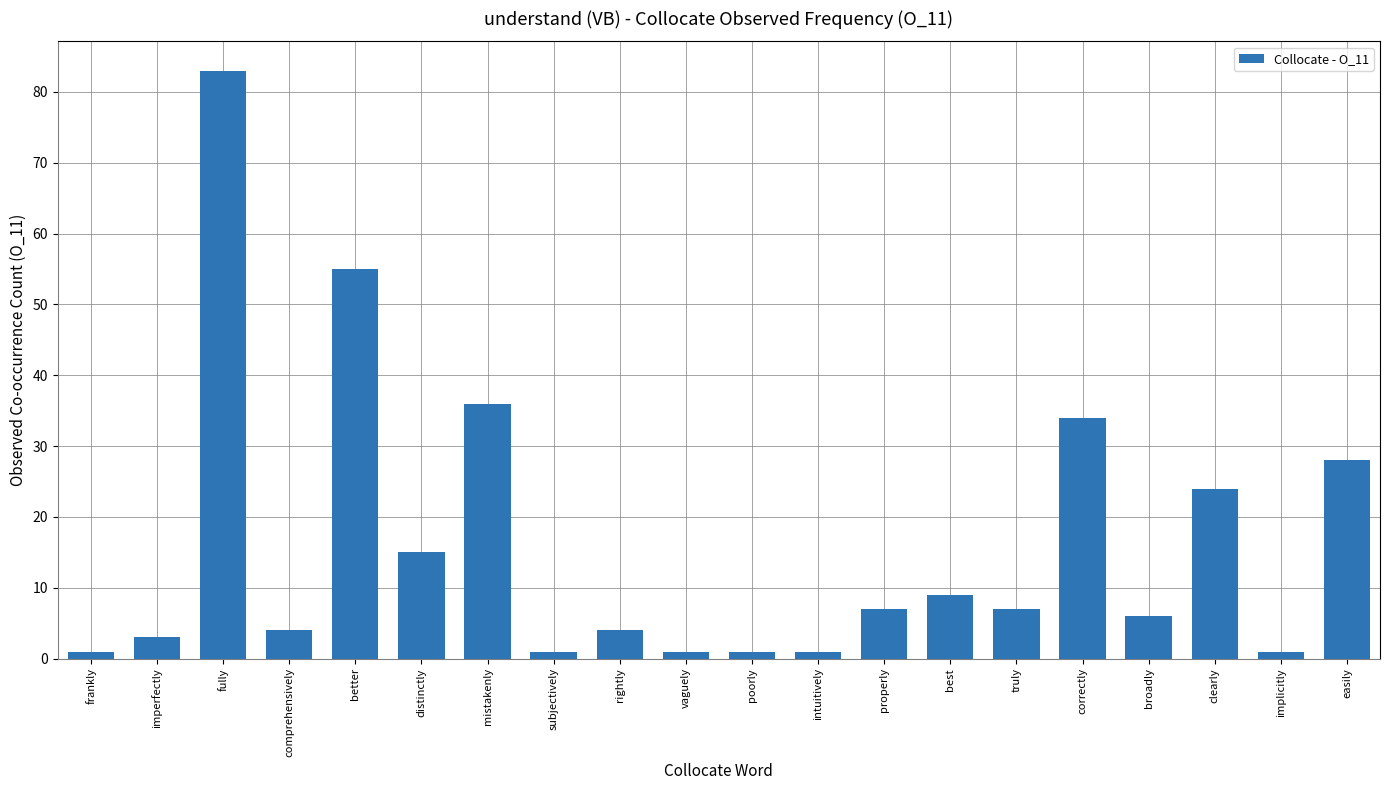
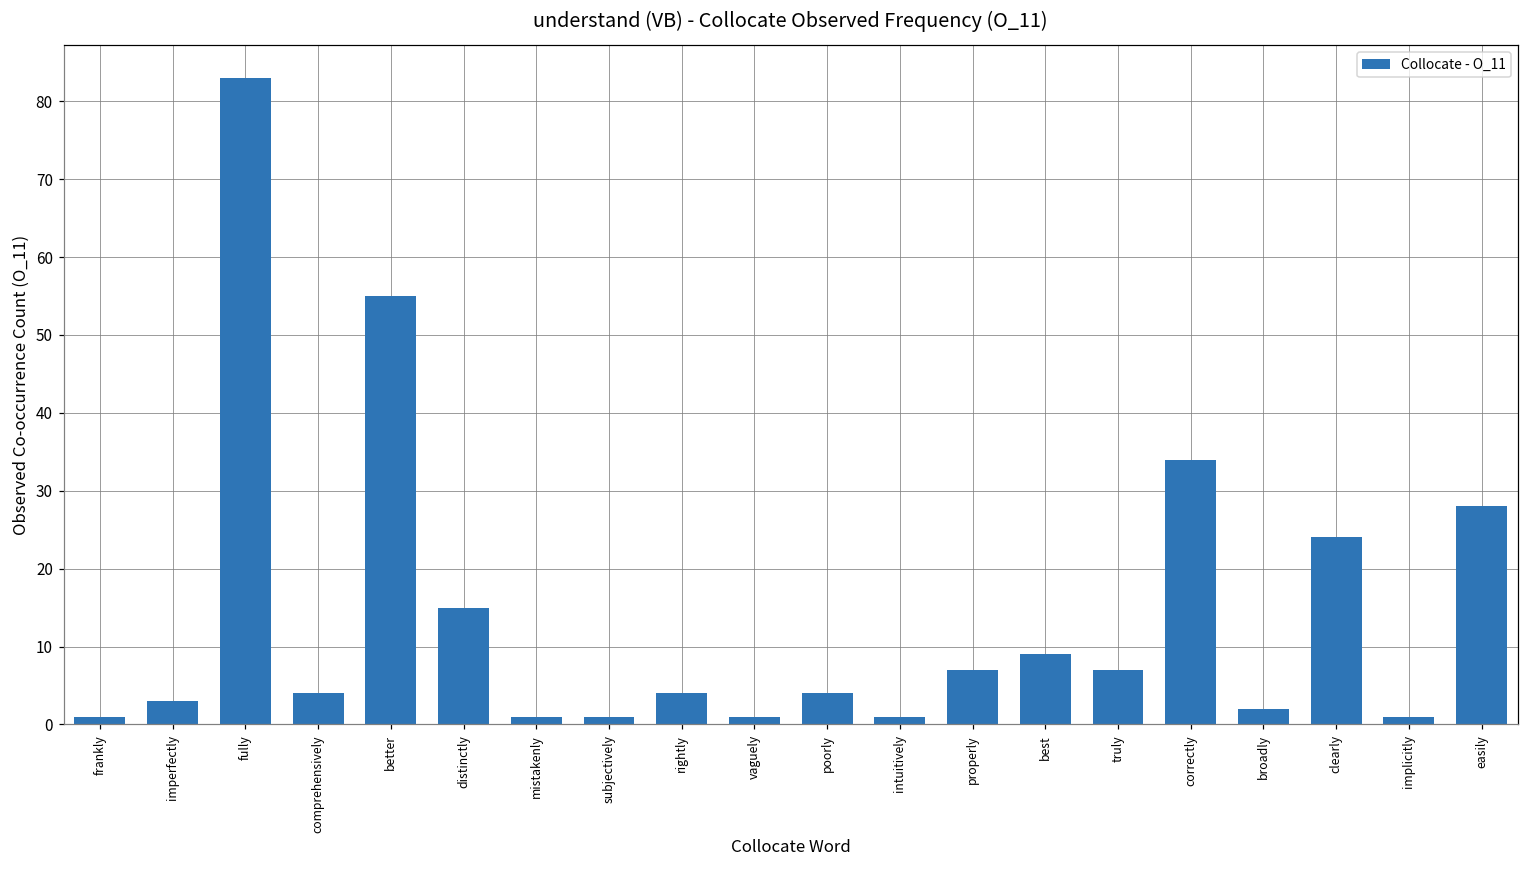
mistakenly: 36 -> 1
poorly: 1 -> 4
broadly: 6 -> 2
